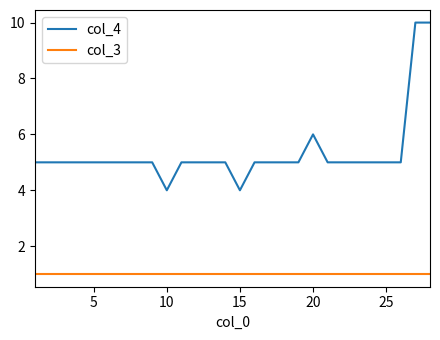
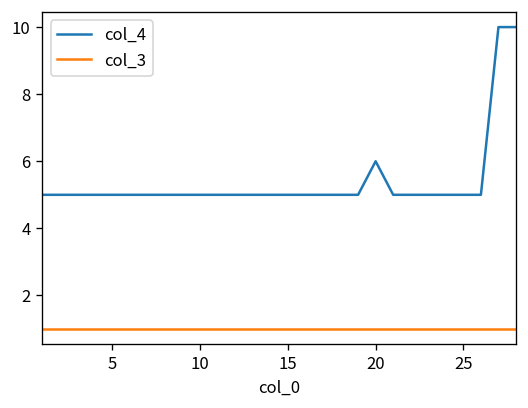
col_4, 10: 4 -> 5
col_4, 15: 4 -> 5
